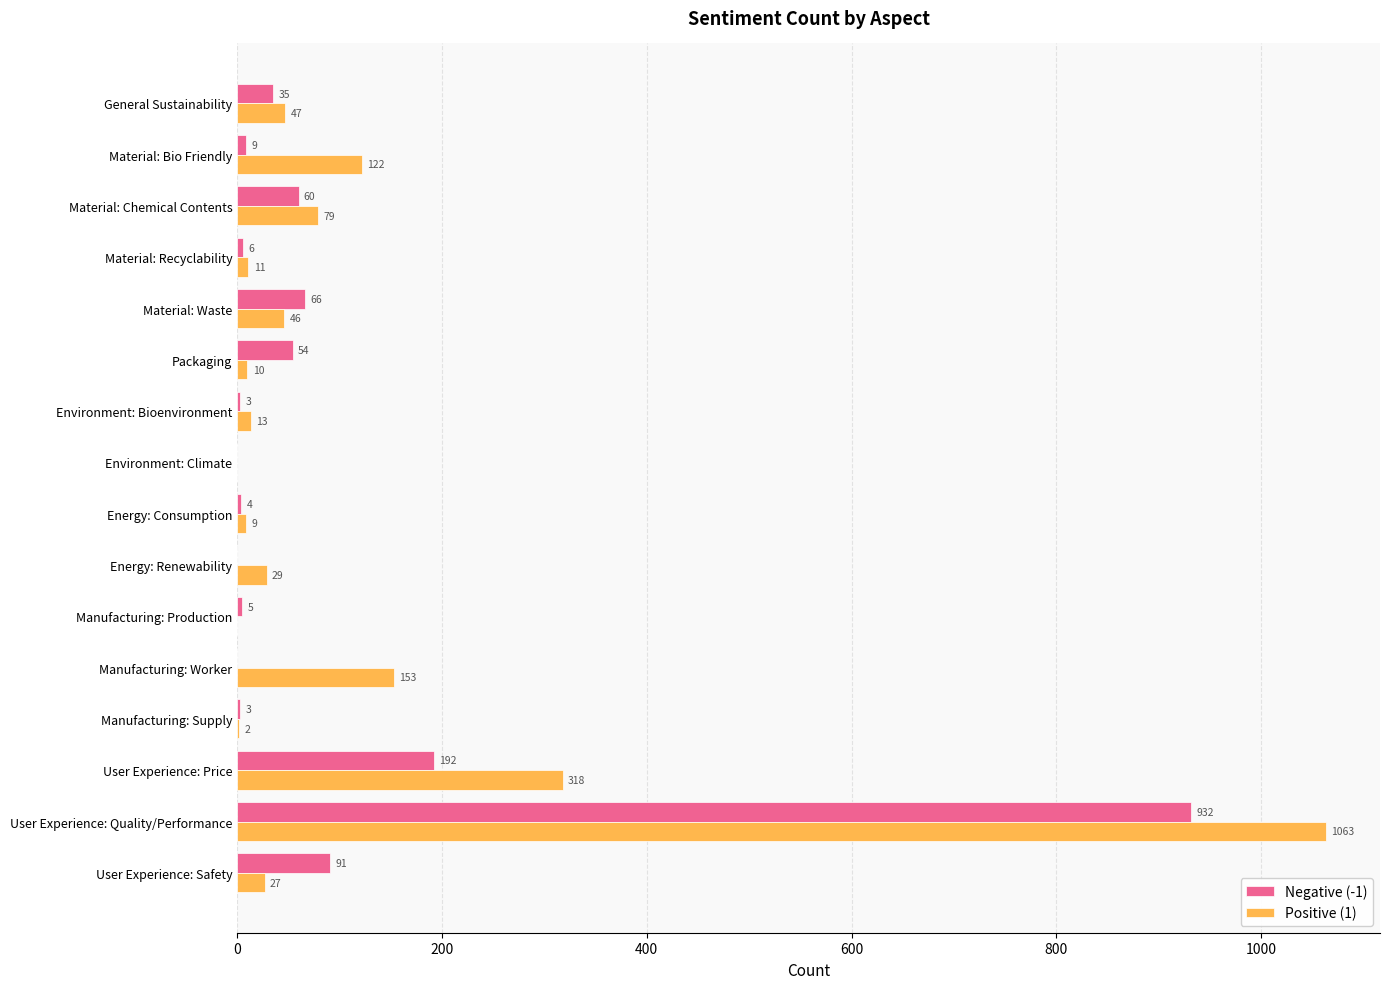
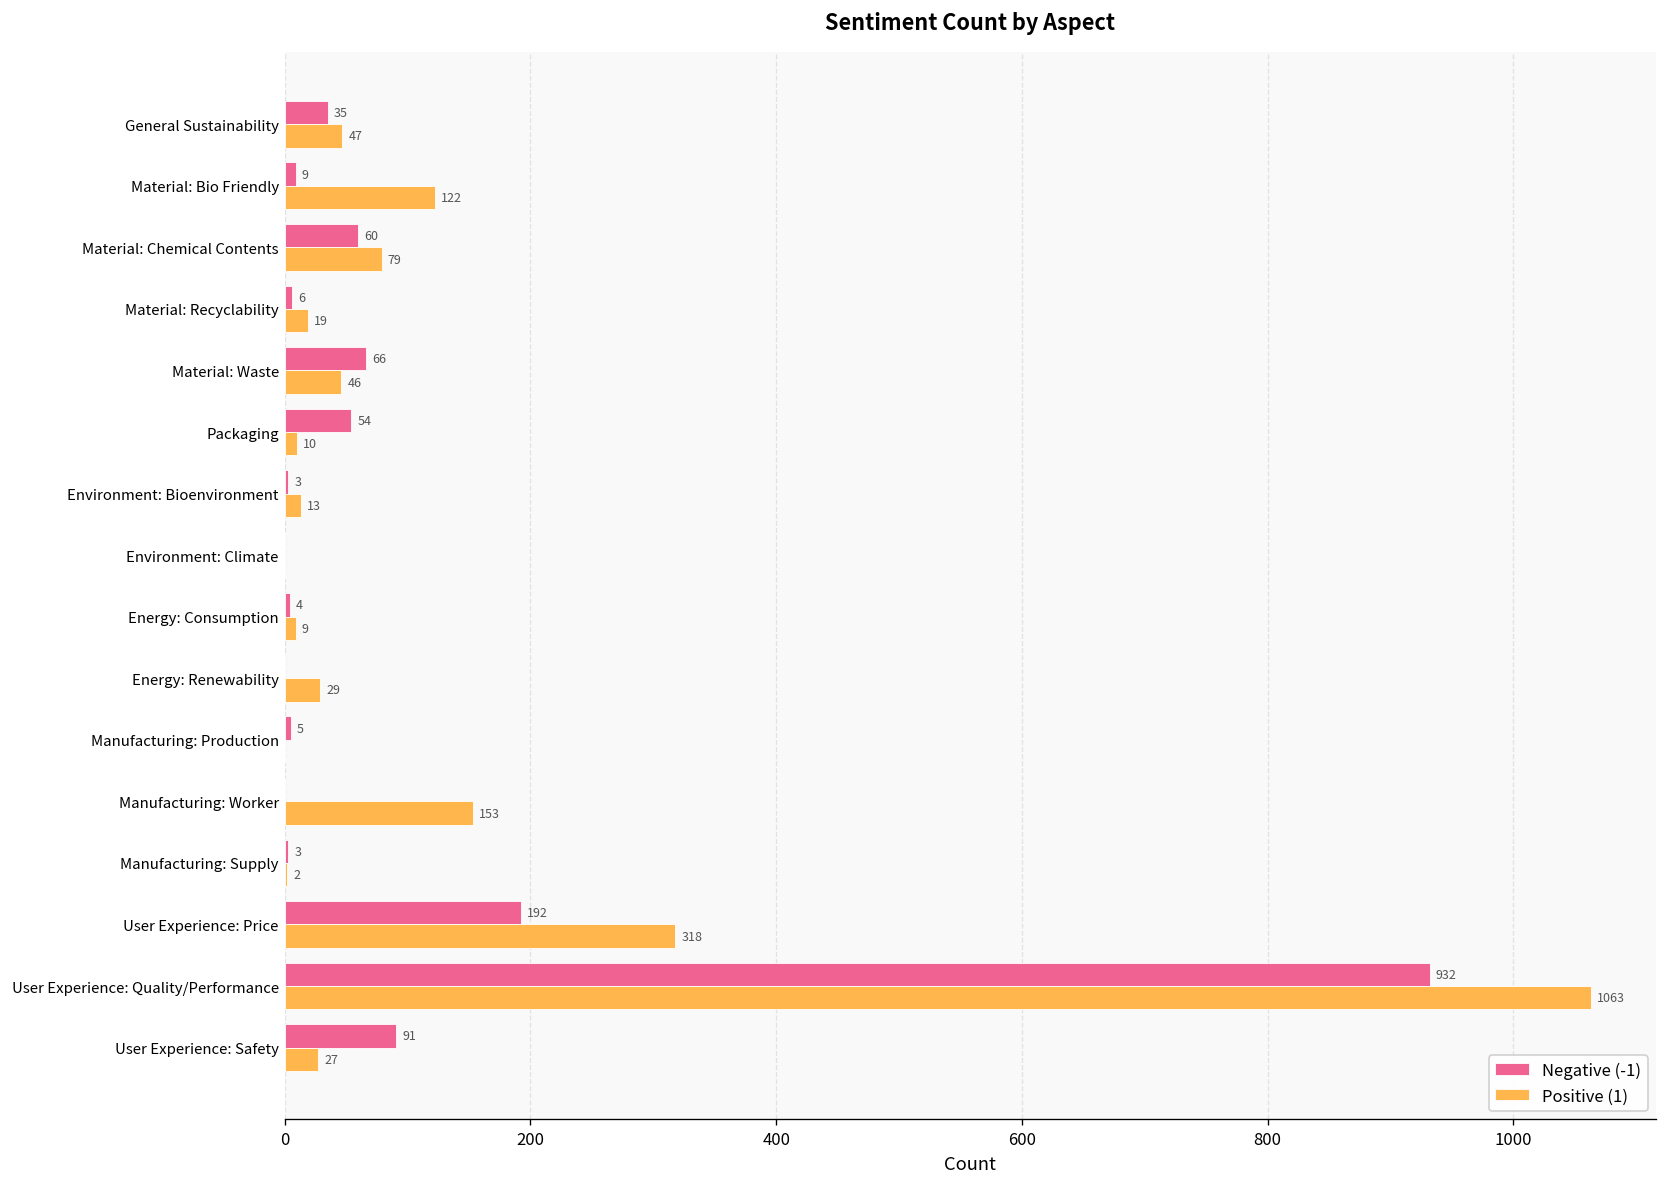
Positive (1), Material: Recyclability: 11 -> 19
